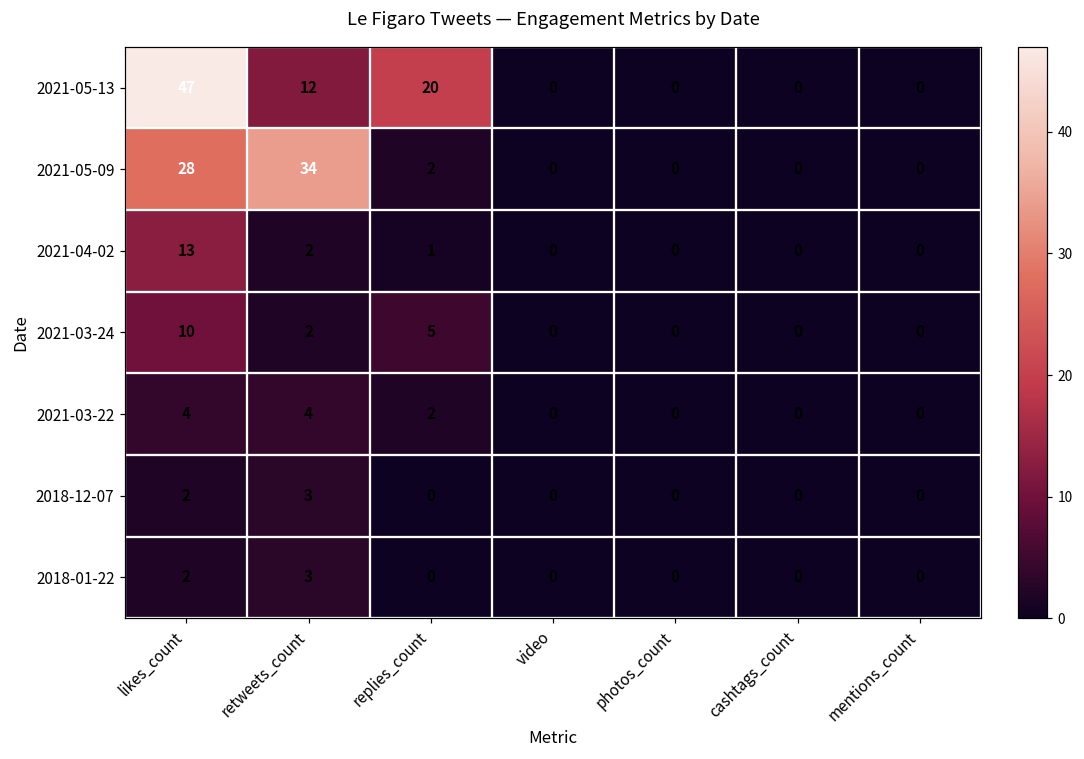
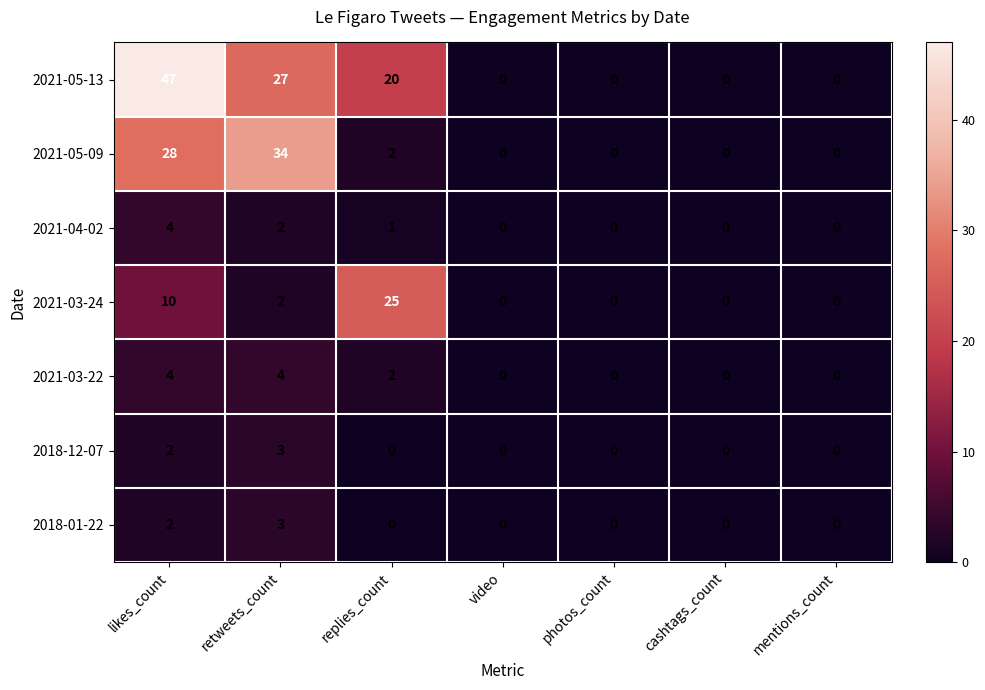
2021-05-13, retweets_count: 12 -> 27
2021-04-02, likes_count: 13 -> 4
2021-03-24, replies_count: 5 -> 25
